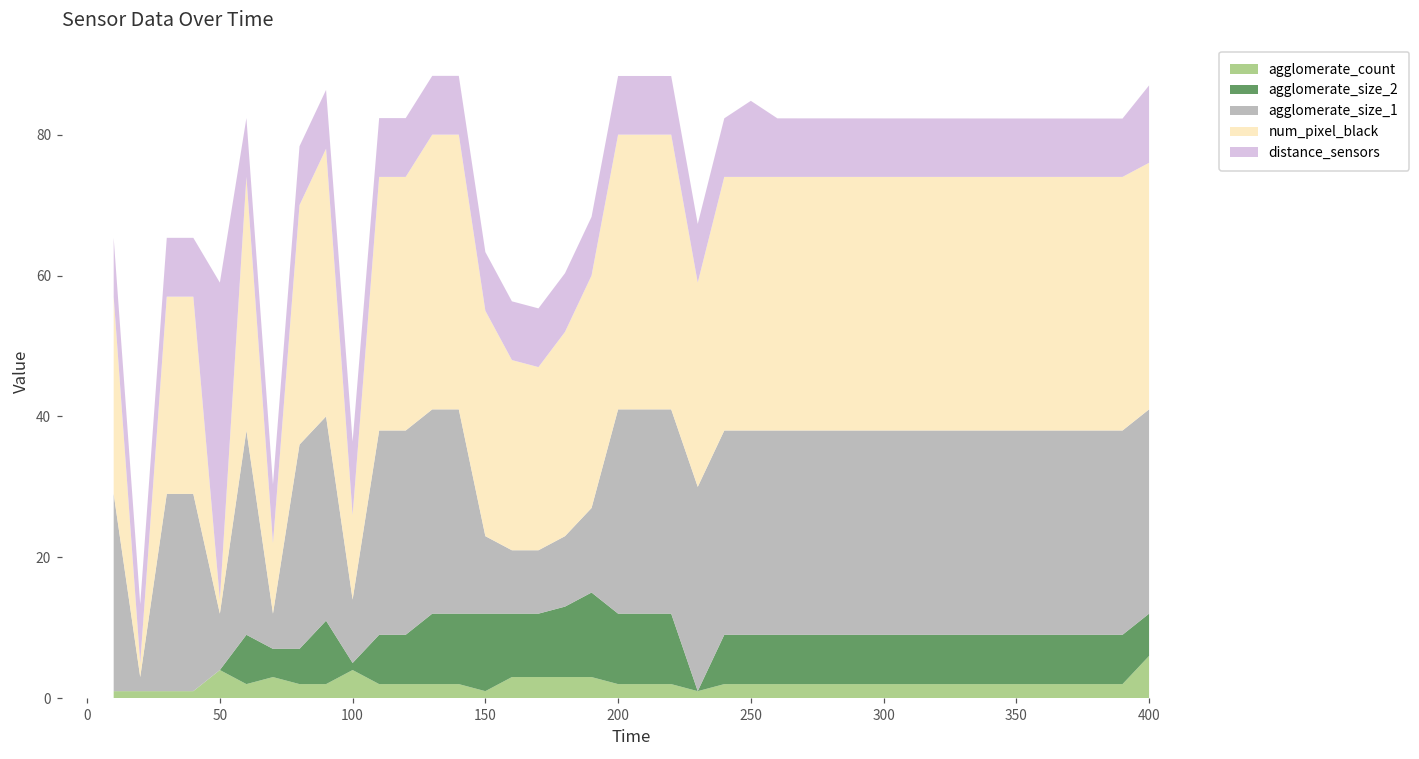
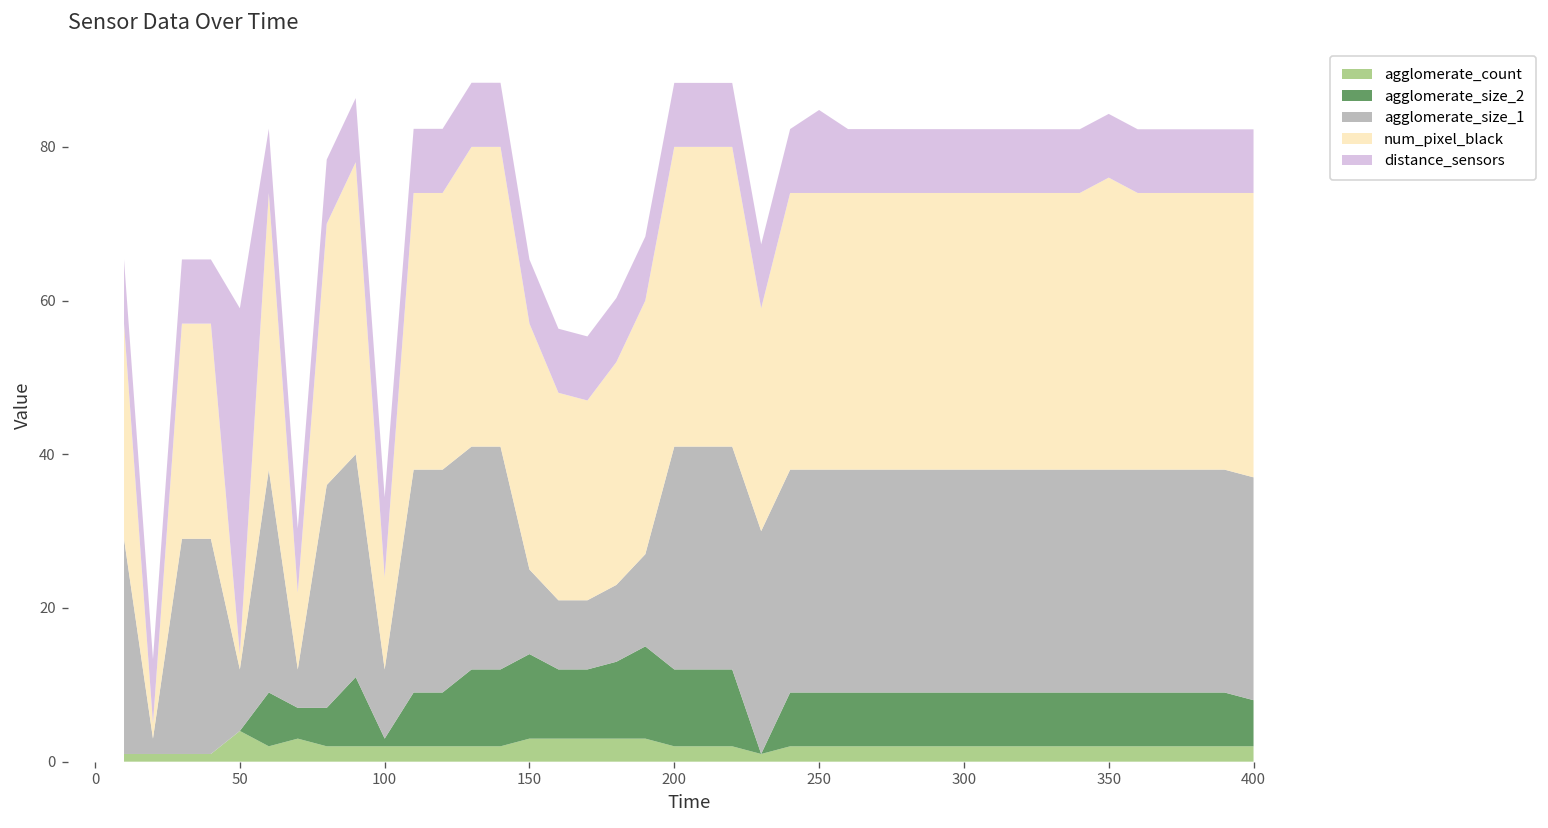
agglomerate_count, 100: 4 -> 2
agglomerate_count, 150: 1 -> 3
num_pixel_black, 350: 36 -> 38
agglomerate_count, 400: 6 -> 2
num_pixel_black, 400: 35 -> 37
distance_sensors, 400: 11 -> 8
